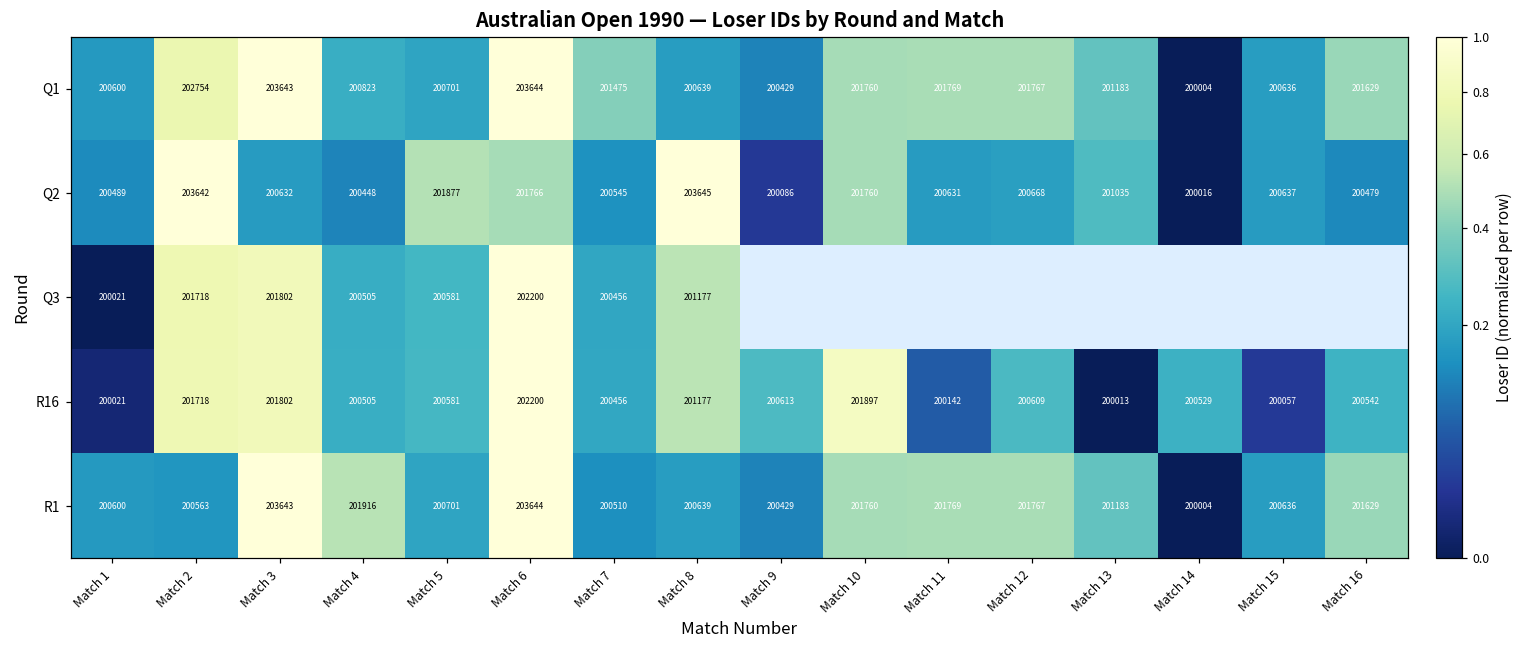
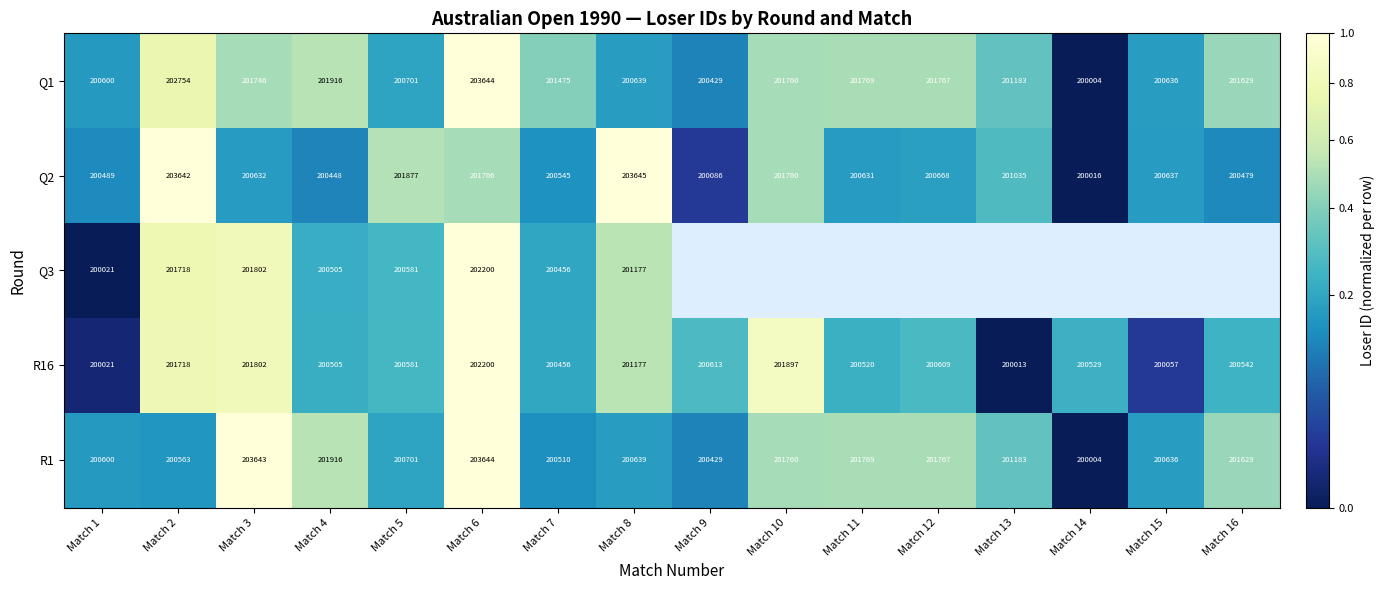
Q1, Match 3: 203643 -> 201746
Q1, Match 4: 200823 -> 201916
R16, Match 11: 200142 -> 200520
